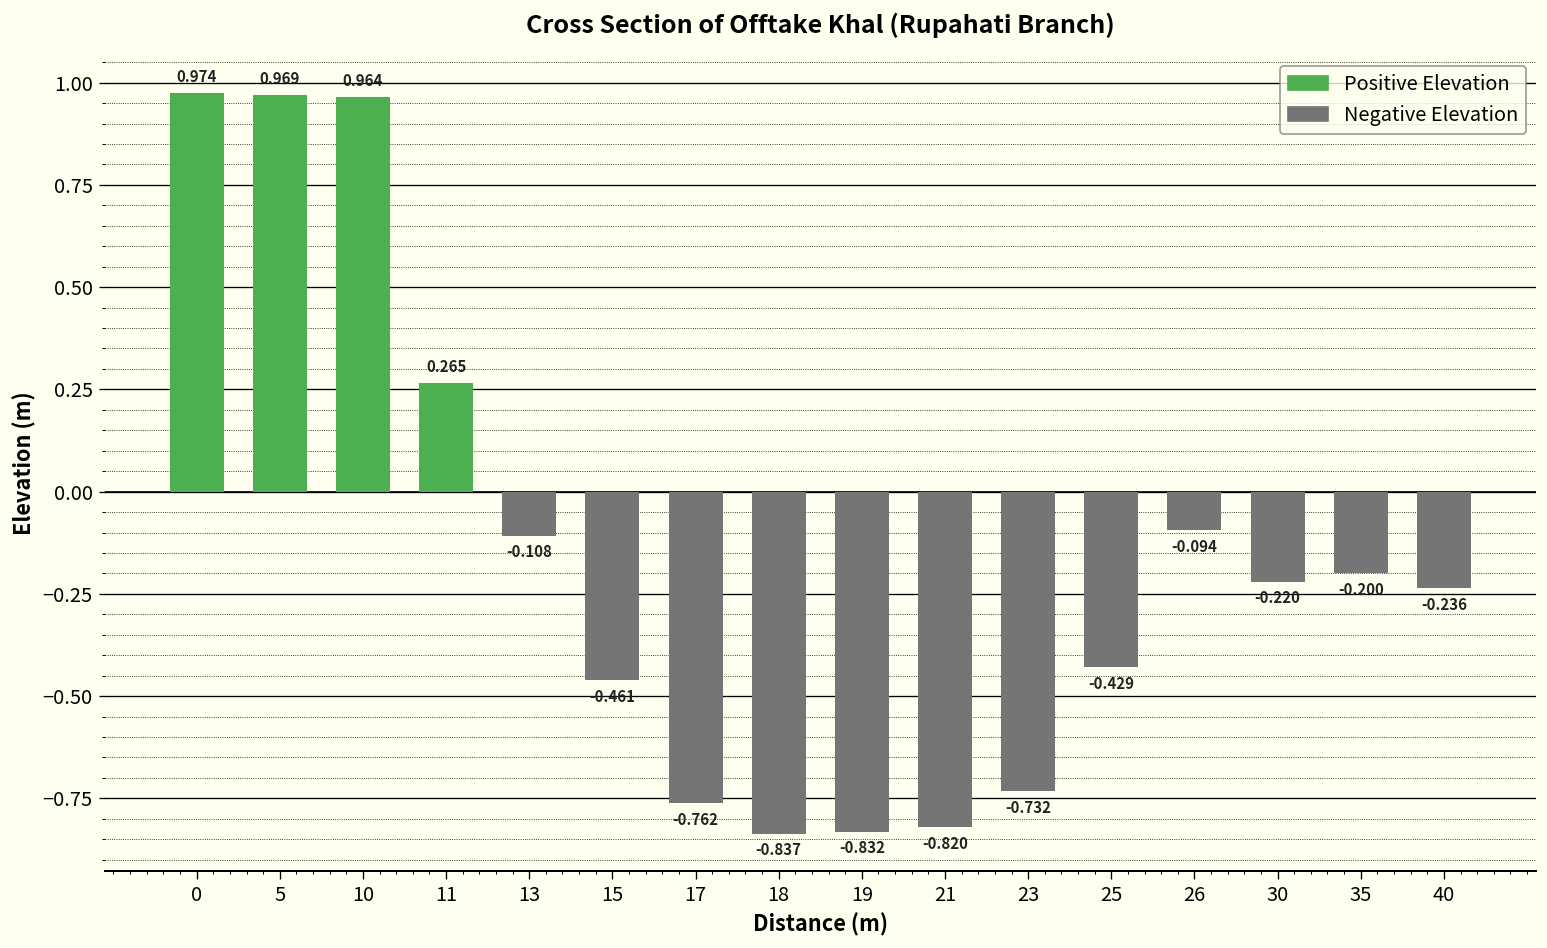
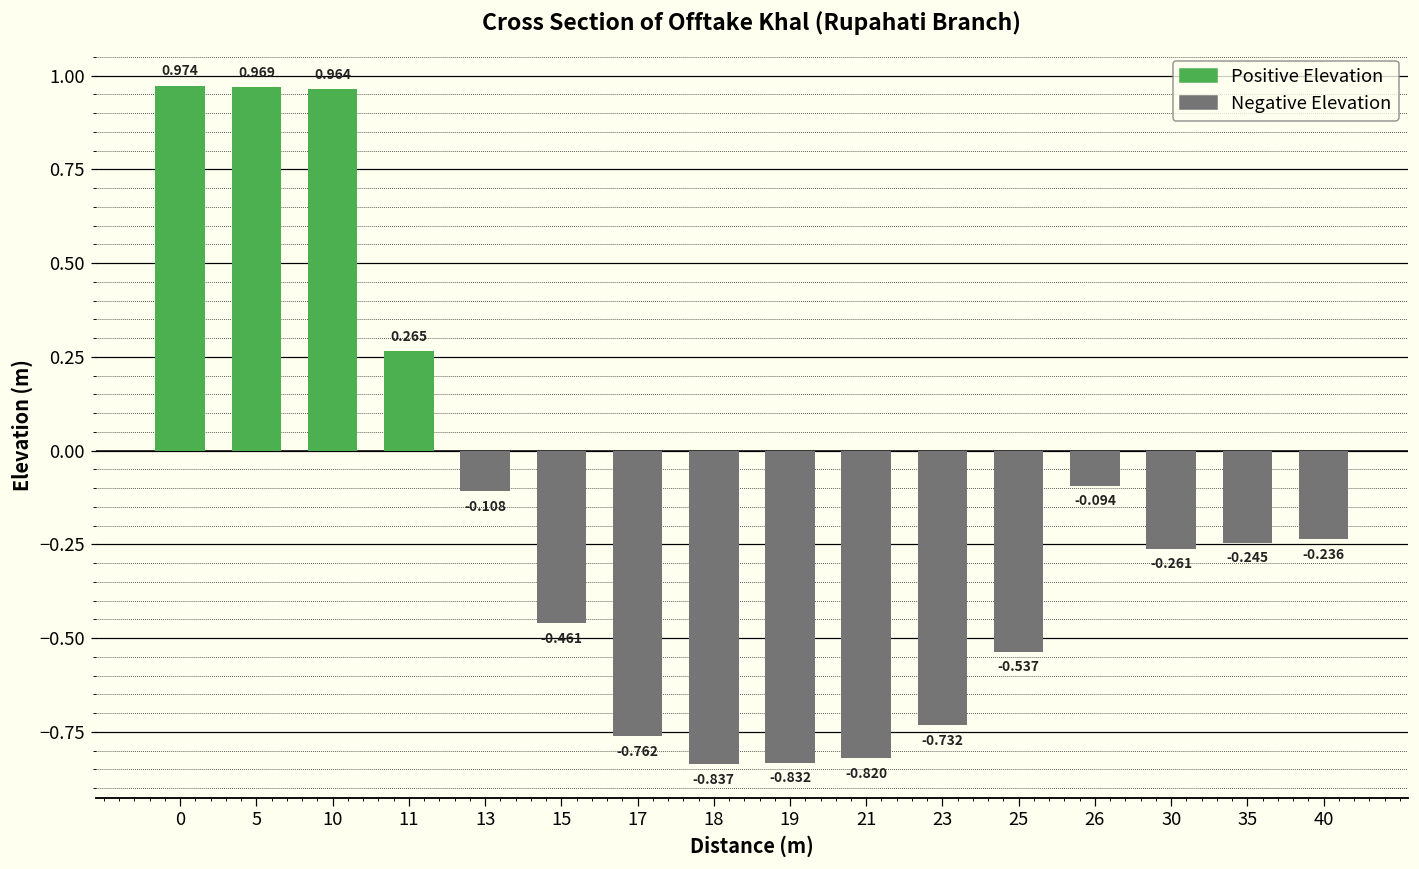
25: -0.429 -> -0.537
30: -0.220 -> -0.261
35: -0.200 -> -0.245
